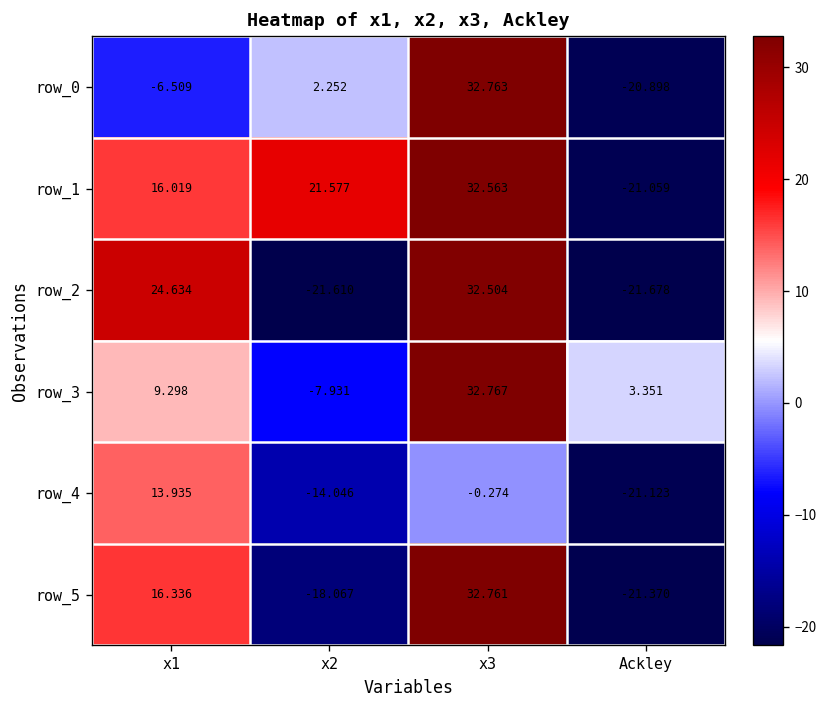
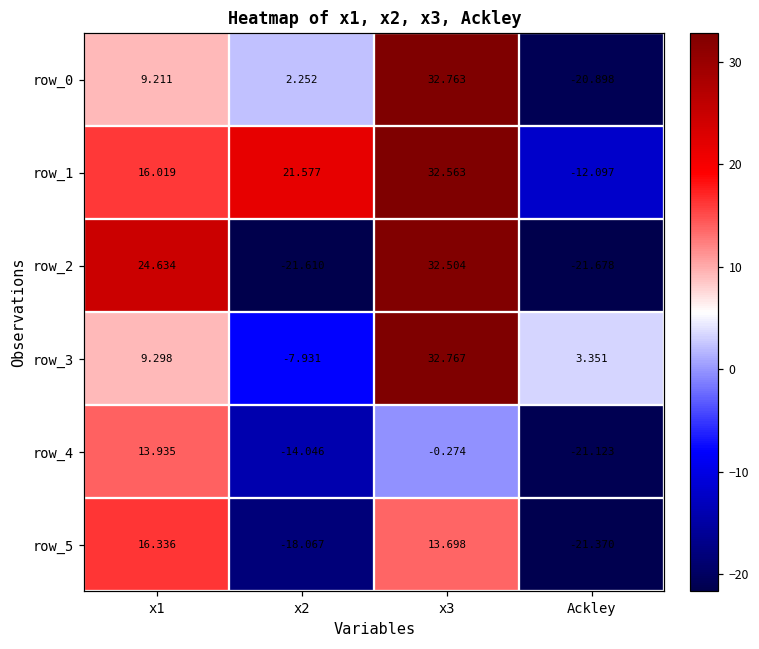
row_0, x1: -6.509 -> 9.211
row_1, Ackley: -21.059 -> -12.097
row_5, x3: 32.761 -> 13.698
